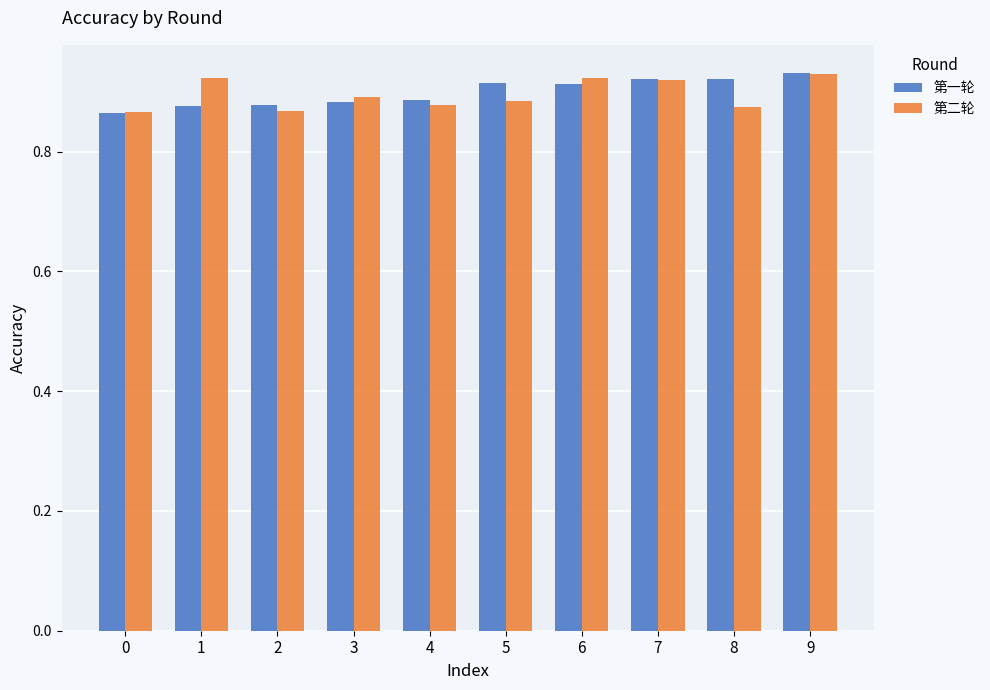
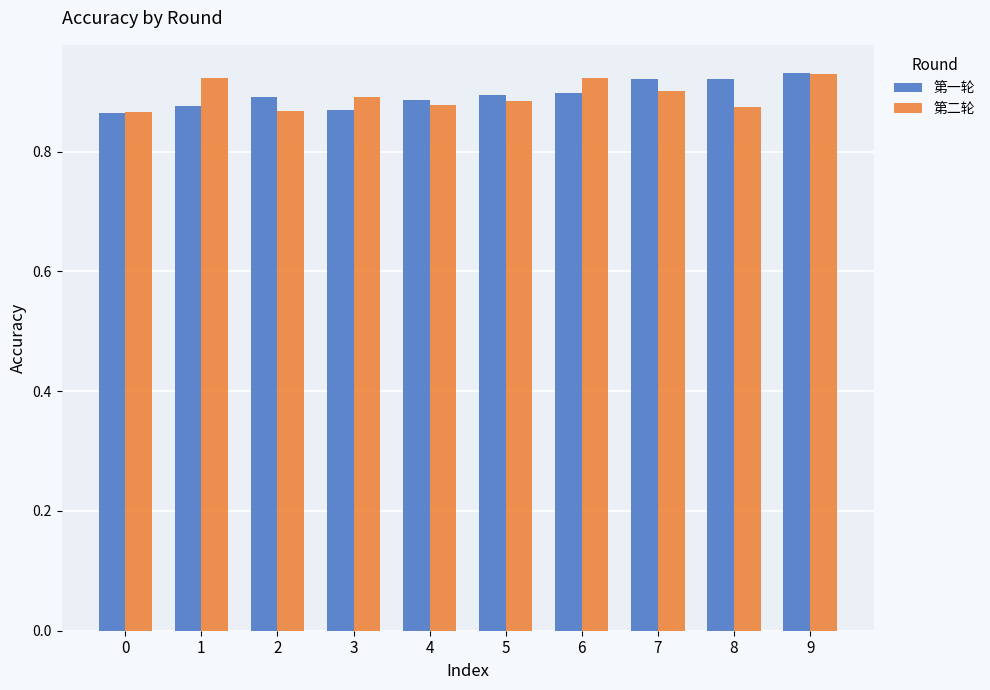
第一轮, 2: 0.88 -> 0.89
第一轮, 3: 0.88 -> 0.87
第一轮, 5: 0.91 -> 0.89
第一轮, 6: 0.91 -> 0.90
第二轮, 7: 0.92 -> 0.90
